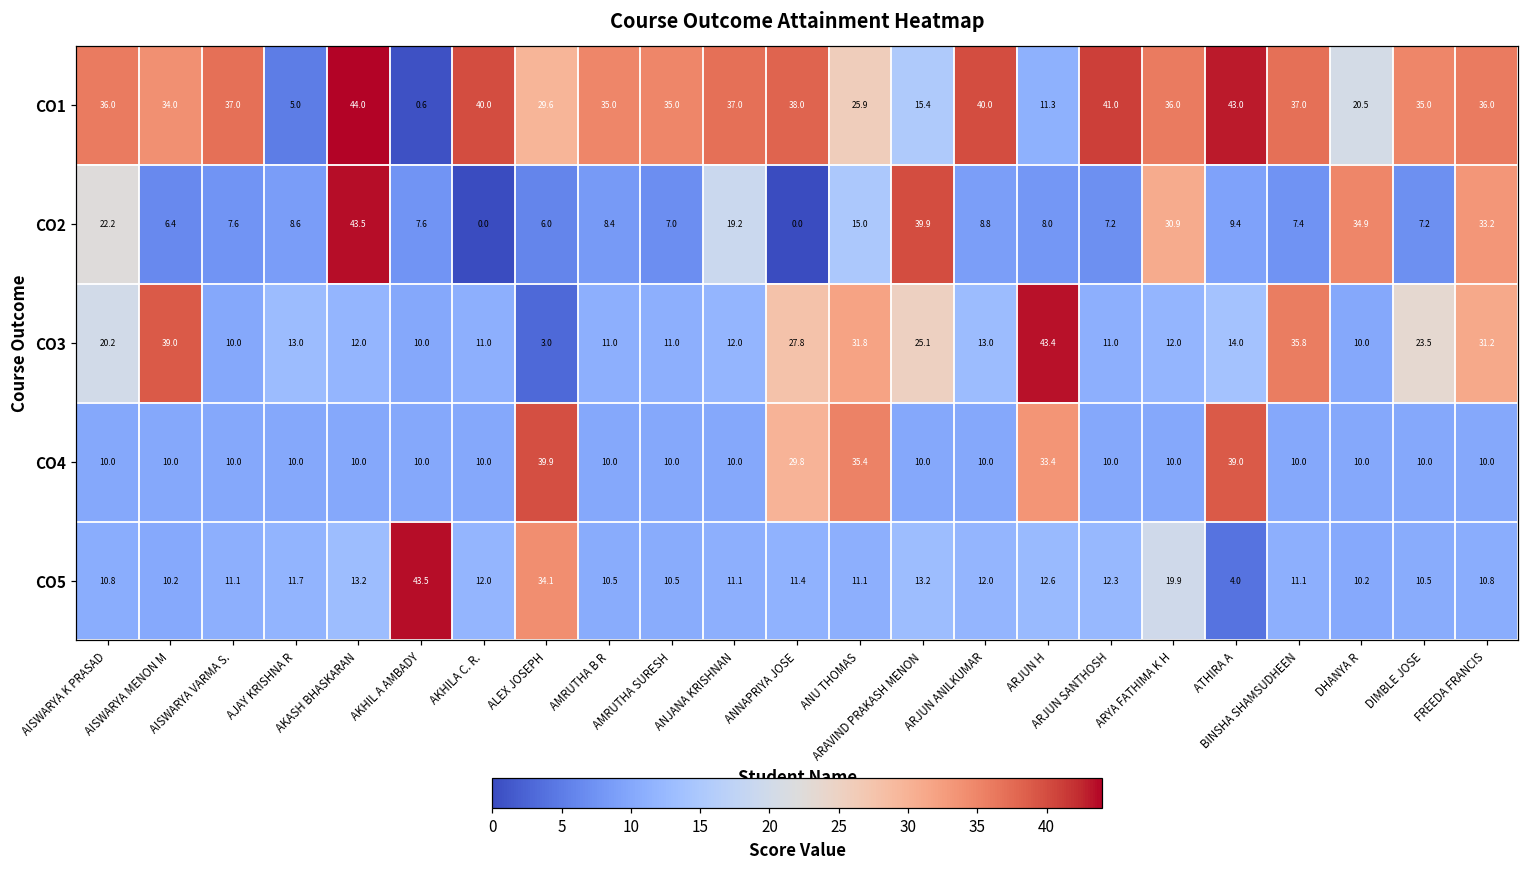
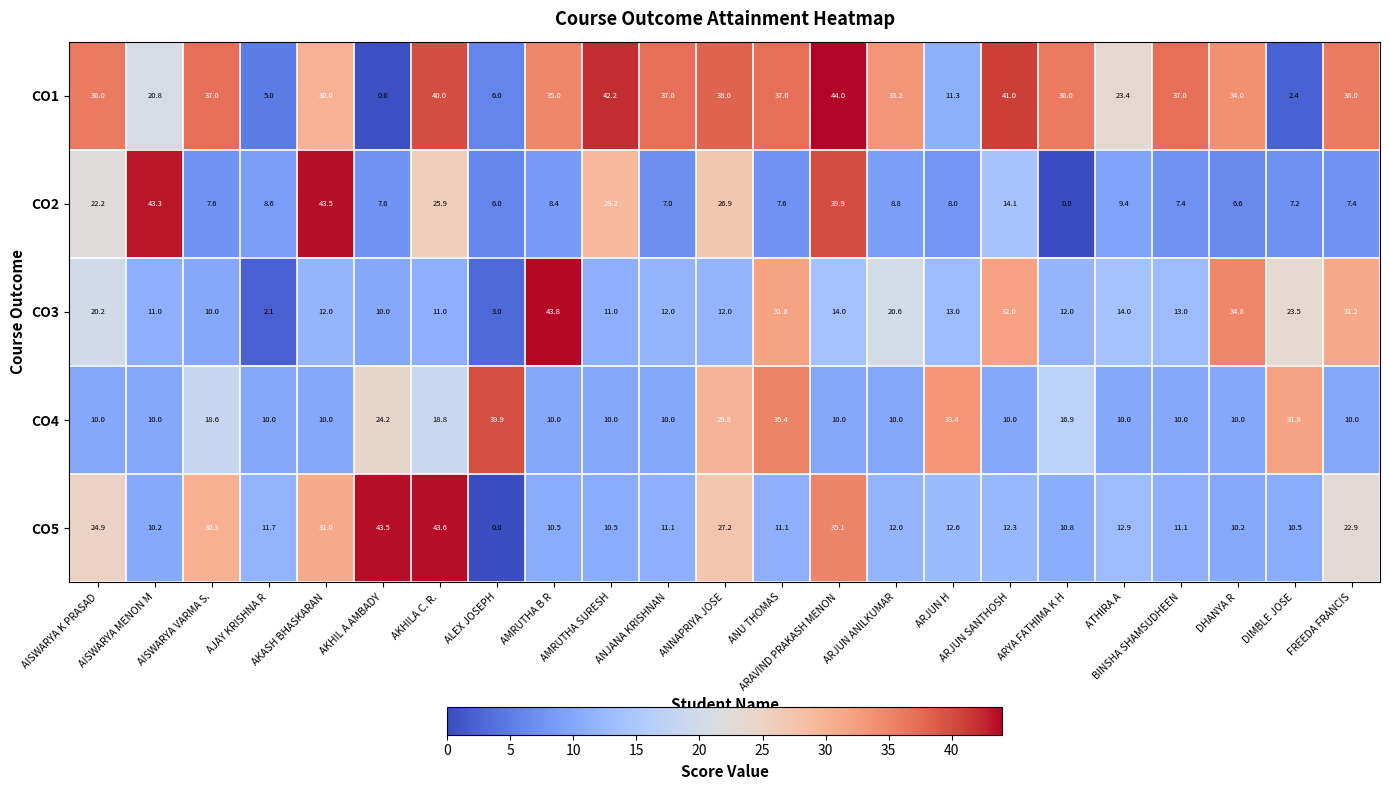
CO1, AISWARYA MENON M: 34.0 -> 20.8
CO1, AKASH BHASKARAN: 44.0 -> 30.0
CO1, ALEX JOSEPH: 29.6 -> 6.0
CO1, AMRUTHA SURESH: 35.0 -> 42.2
CO1, ANU THOMAS: 25.9 -> 37.0
CO1, ARAVIND PRAKASH MENON: 15.4 -> 44.0
CO1, ARJUN ANILKUMAR: 40.0 -> 33.2
CO1, ATHIRA A: 43.0 -> 23.4
CO1, DHANYA R: 20.5 -> 34.0
CO1, DIMBLE JOSE: 35.0 -> 2.4
CO2, AISWARYA MENON M: 6.4 -> 43.3
CO2, AKHILA C. R.: 0.0 -> 25.9
CO2, AMRUTHA SURESH: 7.0 -> 29.2
CO2, ANJANA KRISHNAN: 19.2 -> 7.0
CO2, ANNAPRIYA JOSE: 0.0 -> 26.9
CO2, ANU THOMAS: 15.0 -> 7.6
CO2, ARJUN SANTHOSH: 7.2 -> 14.1
CO2, ARYA FATHIMA K H: 30.9 -> 0.0
CO2, DHANYA R: 34.9 -> 6.6
CO2, FREEDA FRANCIS: 33.2 -> 7.4
CO3, AISWARYA MENON M: 39.0 -> 11.0
CO3, AJAY KRISHNA R: 13.0 -> 2.1
CO3, AMRUTHA B R: 11.0 -> 43.8
CO3, ANNAPRIYA JOSE: 27.8 -> 12.0
CO3, ARAVIND PRAKASH MENON: 25.1 -> 14.0
CO3, ARJUN ANILKUMAR: 13.0 -> 20.6
CO3, ARJUN H: 43.4 -> 13.0
CO3, ARJUN SANTHOSH: 11.0 -> 32.0
CO3, BINSHA SHAMSUDHEEN: 35.8 -> 13.0
CO3, DHANYA R: 10.0 -> 34.8
CO4, AISWARYA VARMA S.: 10.0 -> 18.6
CO4, AKHIL A AMBADY: 10.0 -> 24.2
CO4, AKHILA C. R.: 10.0 -> 18.8
CO4, ARYA FATHIMA K H: 10.0 -> 16.9
CO4, ATHIRA A: 39.0 -> 10.0
CO4, DIMBLE JOSE: 10.0 -> 31.9
CO5, AISWARYA K PRASAD: 10.8 -> 24.9
CO5, AISWARYA VARMA S.: 11.1 -> 30.3
CO5, AKASH BHASKARAN: 13.2 -> 31.0
CO5, AKHILA C. R.: 12.0 -> 43.6
CO5, ALEX JOSEPH: 34.1 -> 0.0
CO5, ANNAPRIYA JOSE: 11.4 -> 27.2
CO5, ARAVIND PRAKASH MENON: 13.2 -> 35.1
CO5, ARYA FATHIMA K H: 19.9 -> 10.8
CO5, ATHIRA A: 4.0 -> 12.9
CO5, FREEDA FRANCIS: 10.8 -> 22.9
